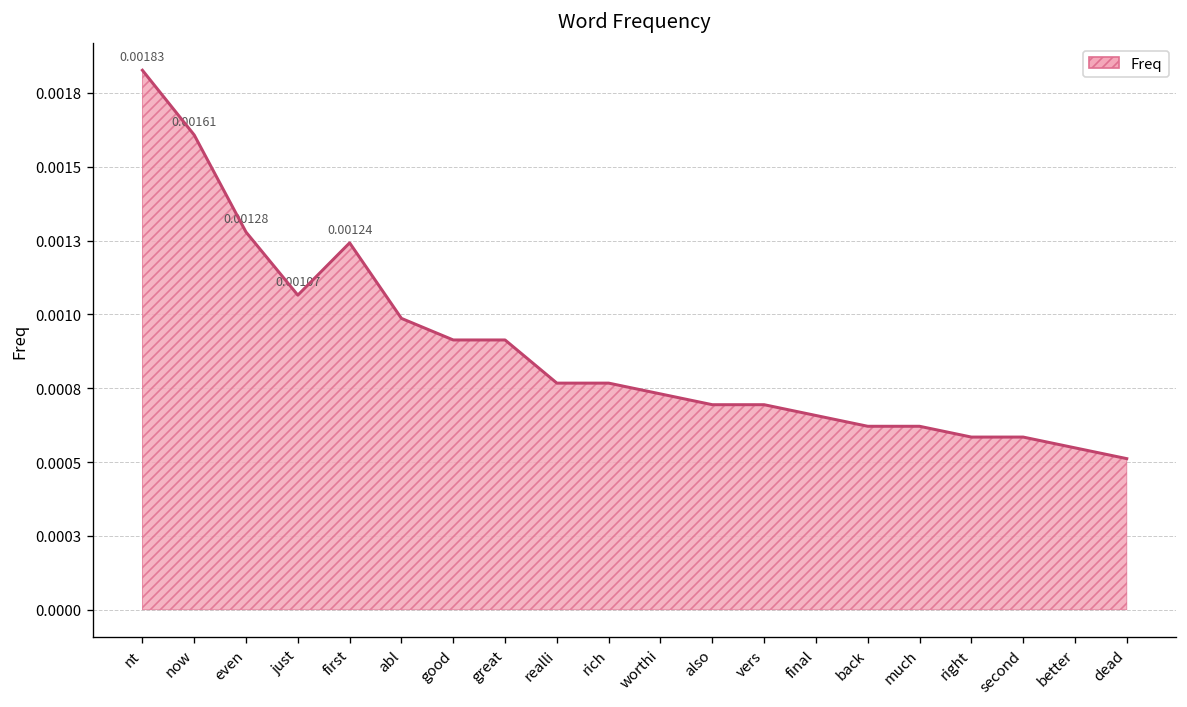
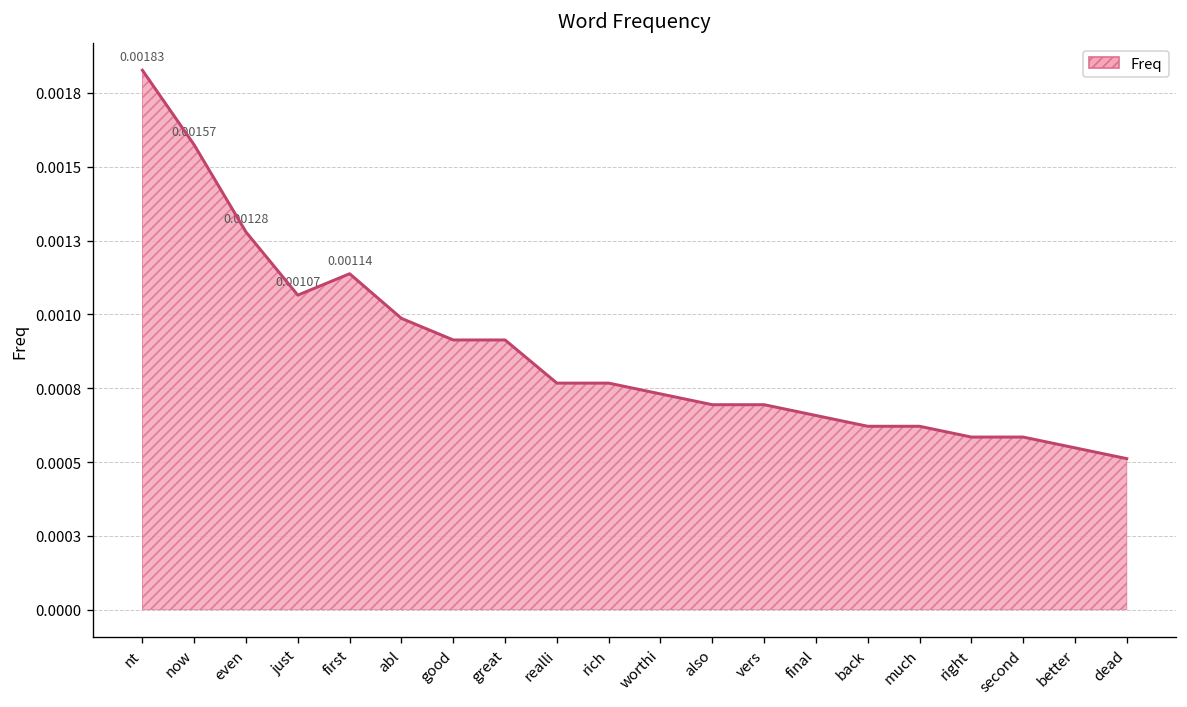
now: 0.00161 -> 0.00157
first: 0.00124 -> 0.00114
